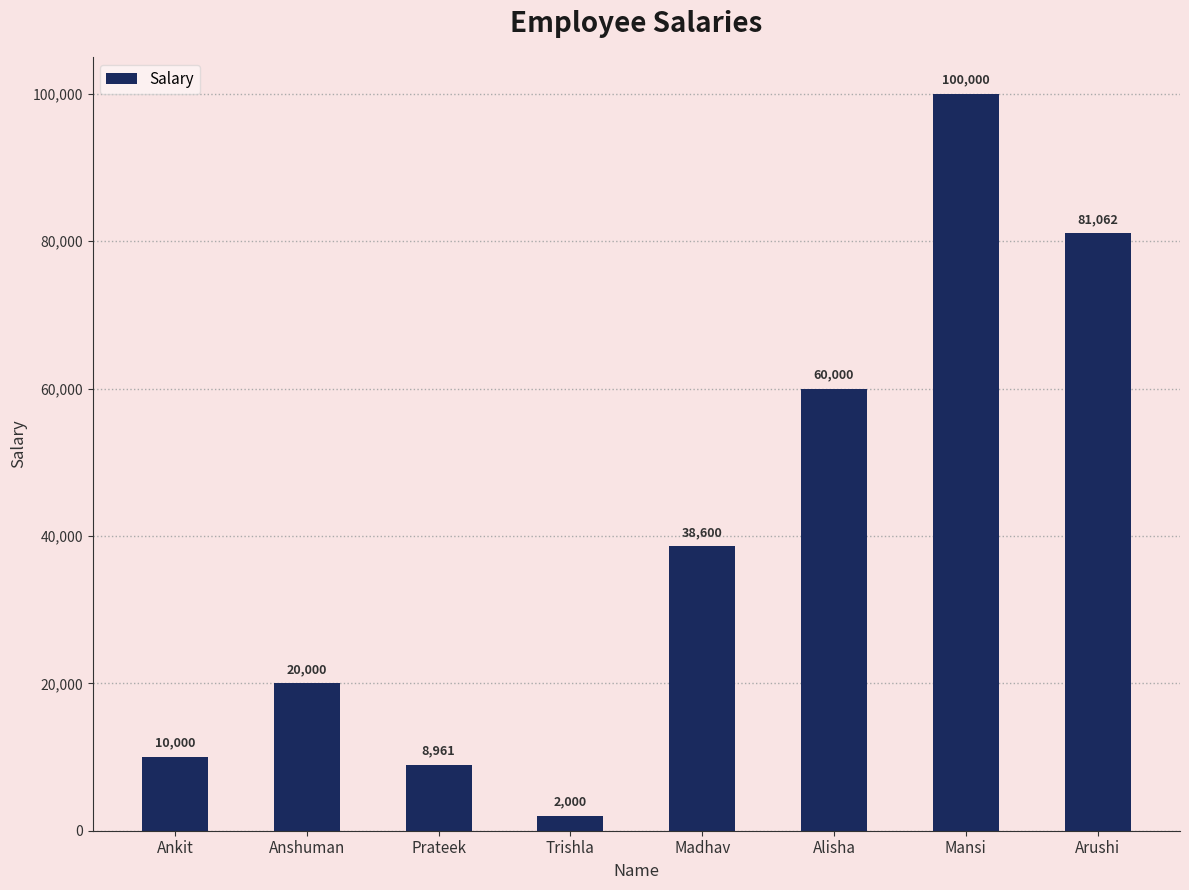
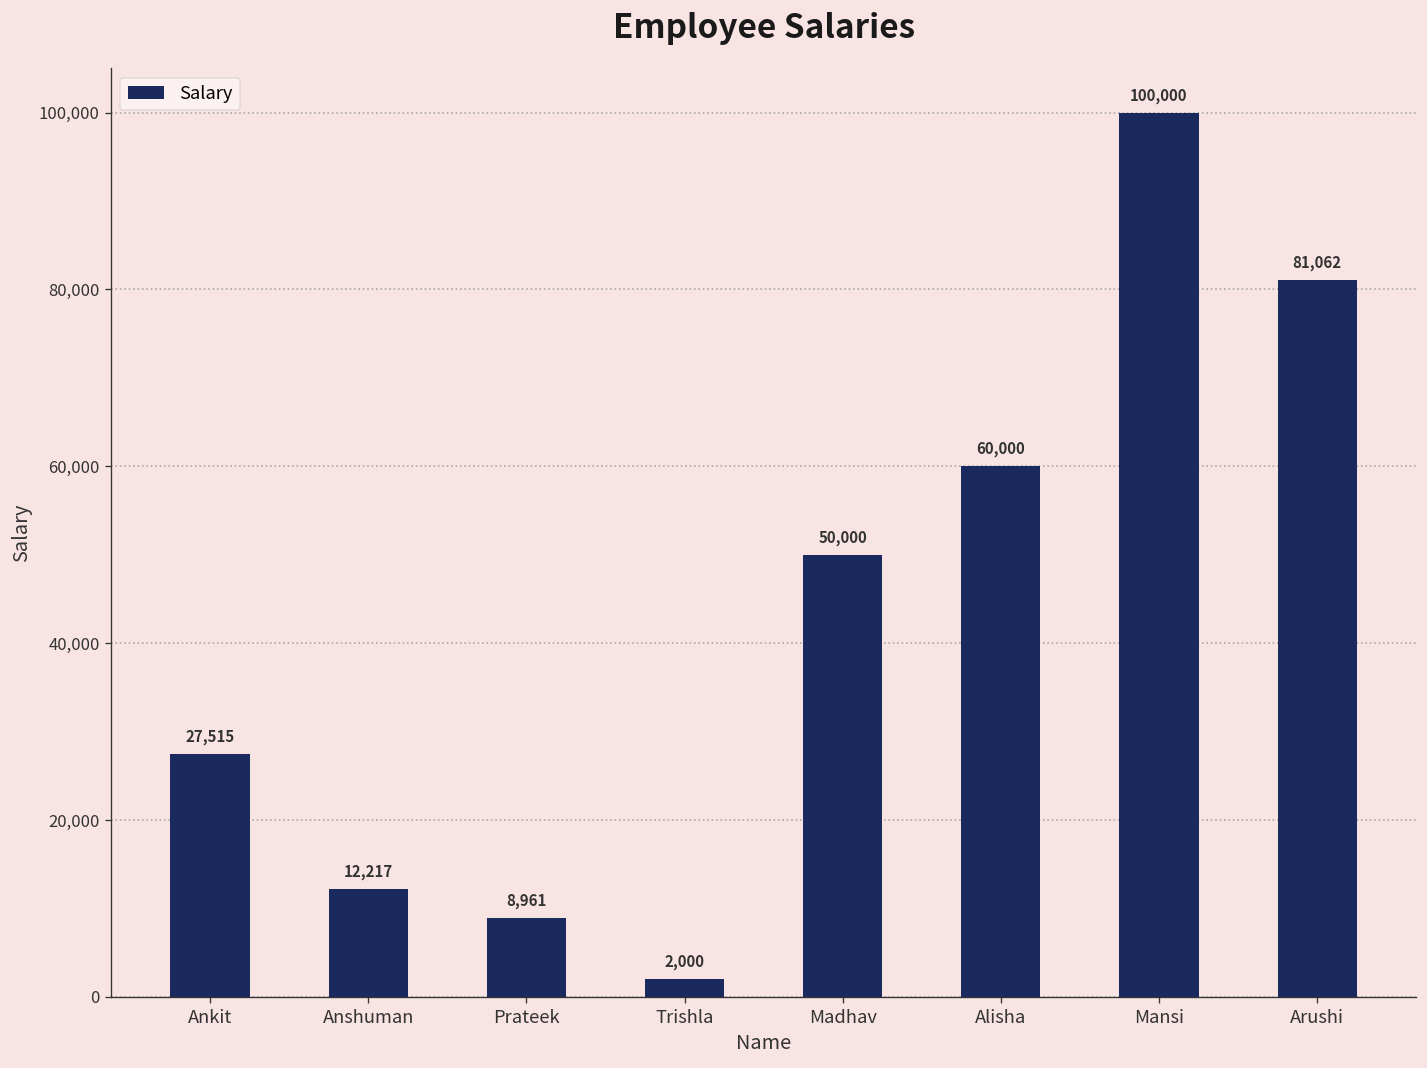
Ankit: 10,000 -> 27,515
Anshuman: 20,000 -> 12,217
Madhav: 38,600 -> 50,000
